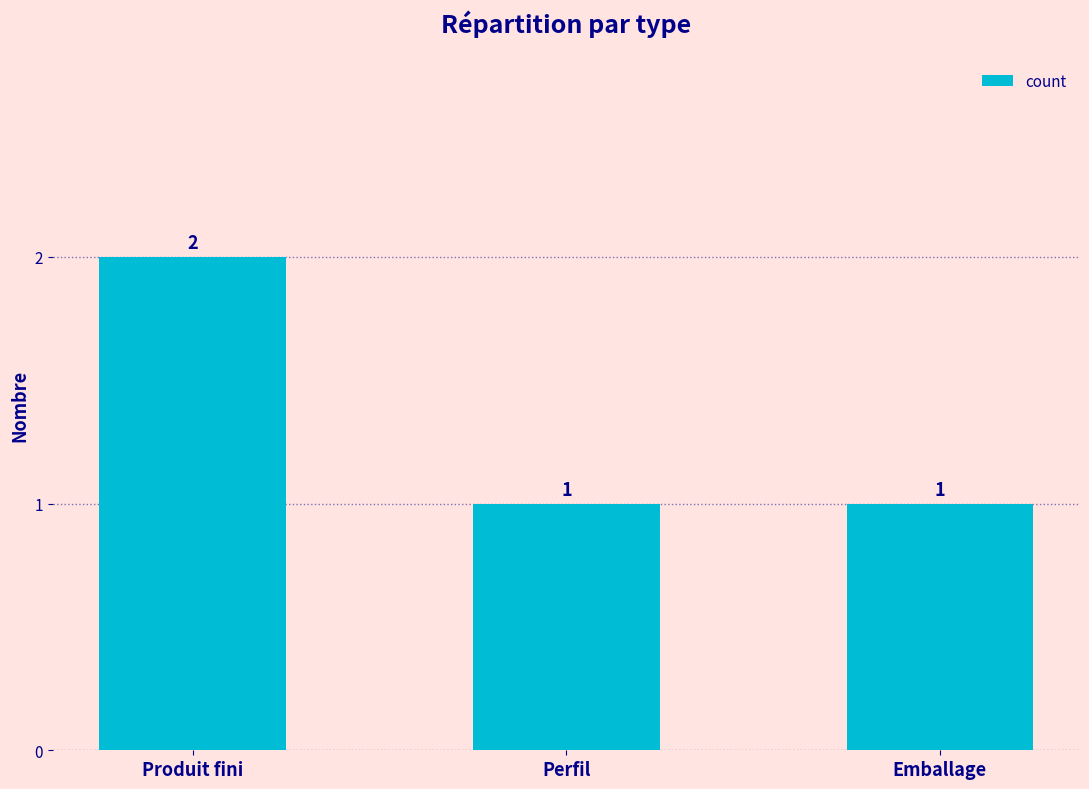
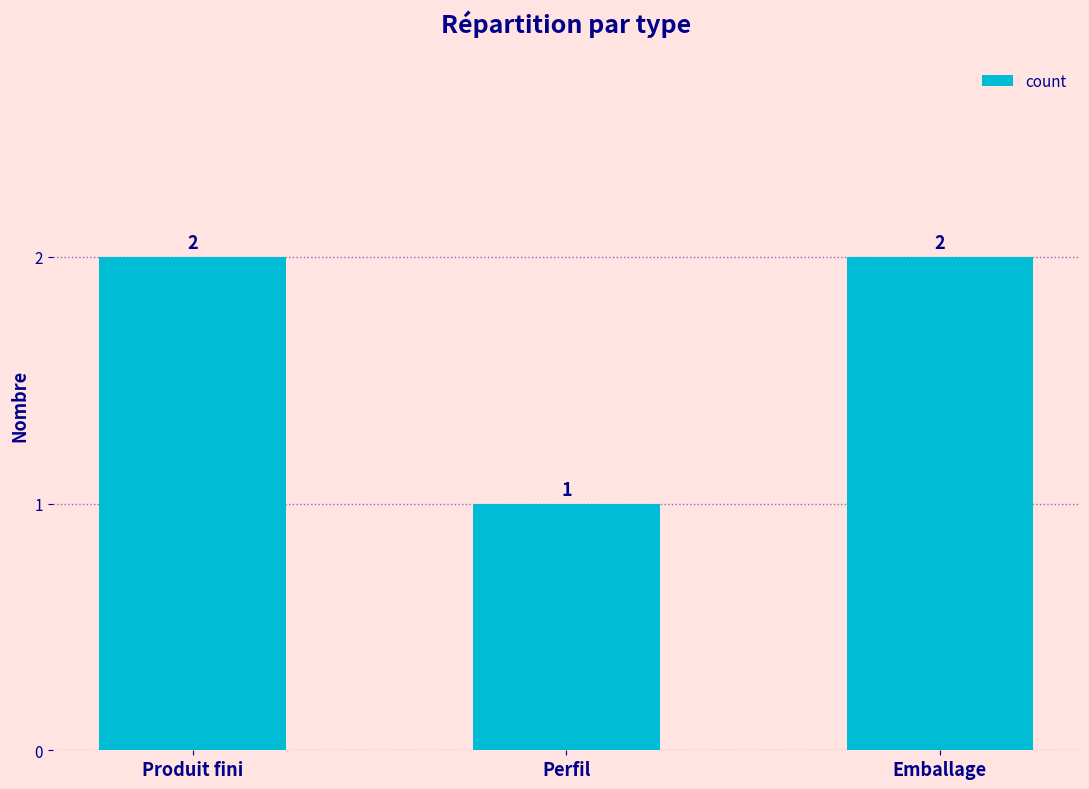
Emballage: 1 -> 2
